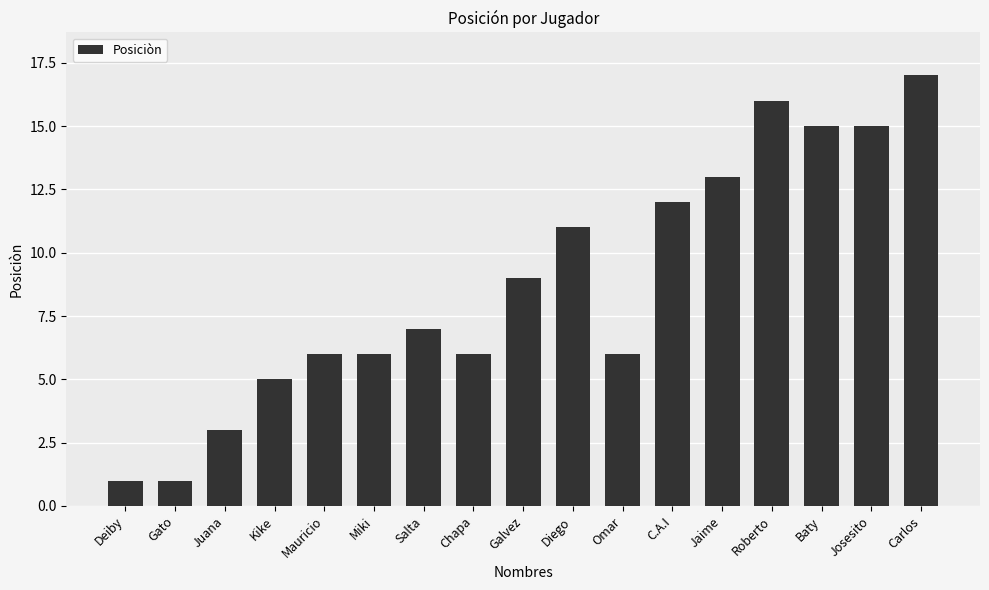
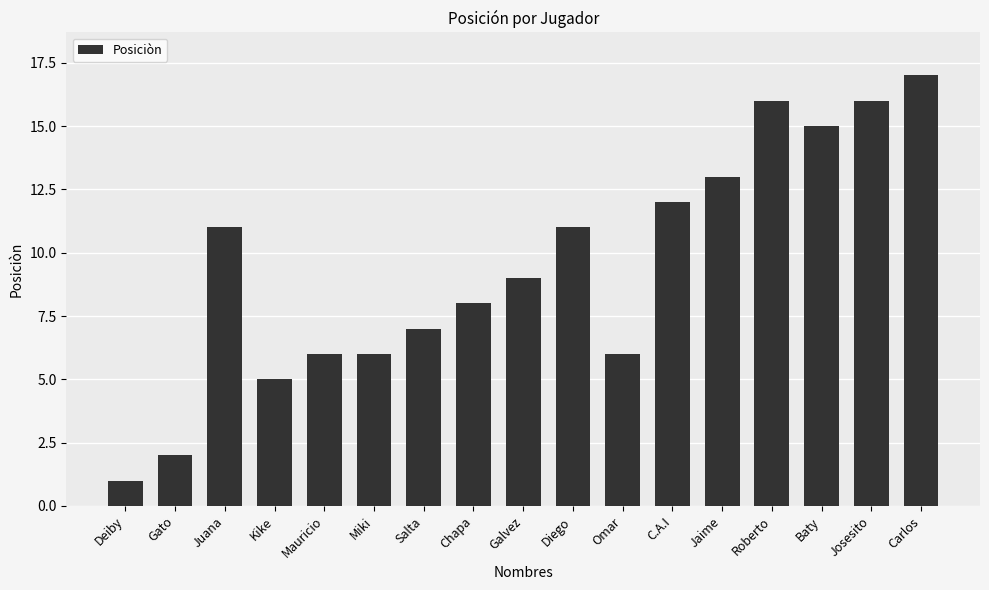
Gato: 1 -> 2
Juana: 3 -> 11
Chapa: 6 -> 8
Josesito: 15 -> 16
